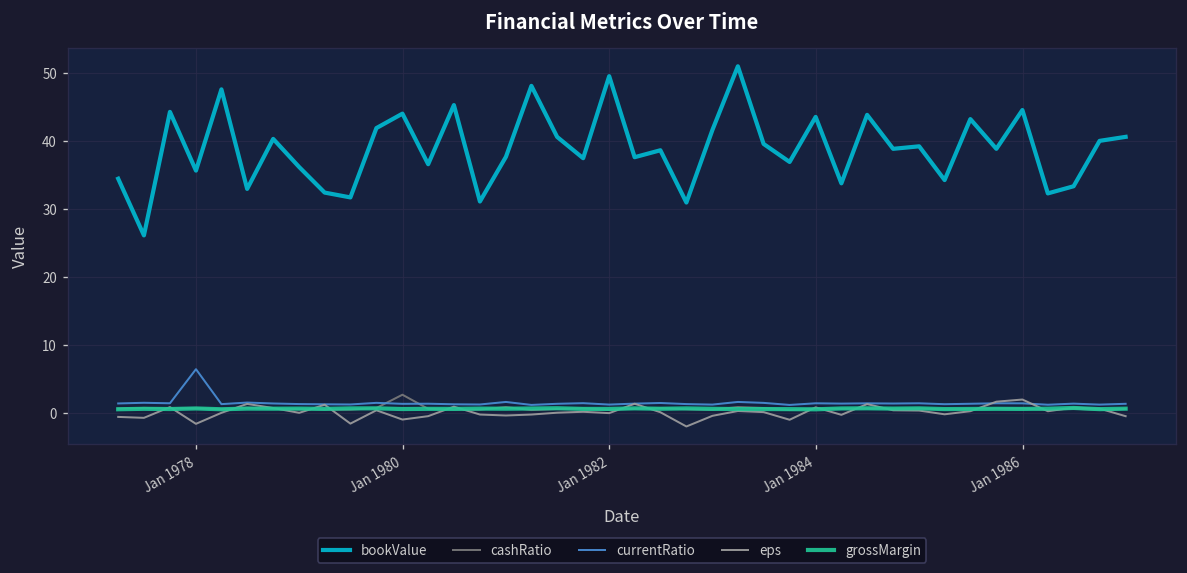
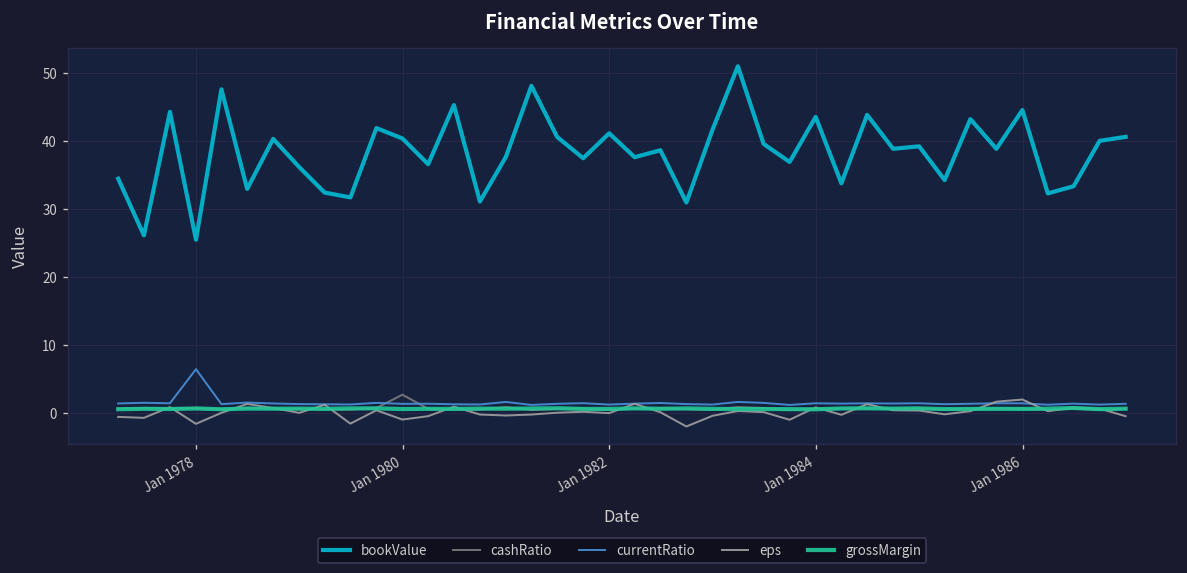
bookValue, Jan 1978: 36 -> 25
bookValue, Jan 1980: 44 -> 40
bookValue, Jan 1982: 50 -> 41
